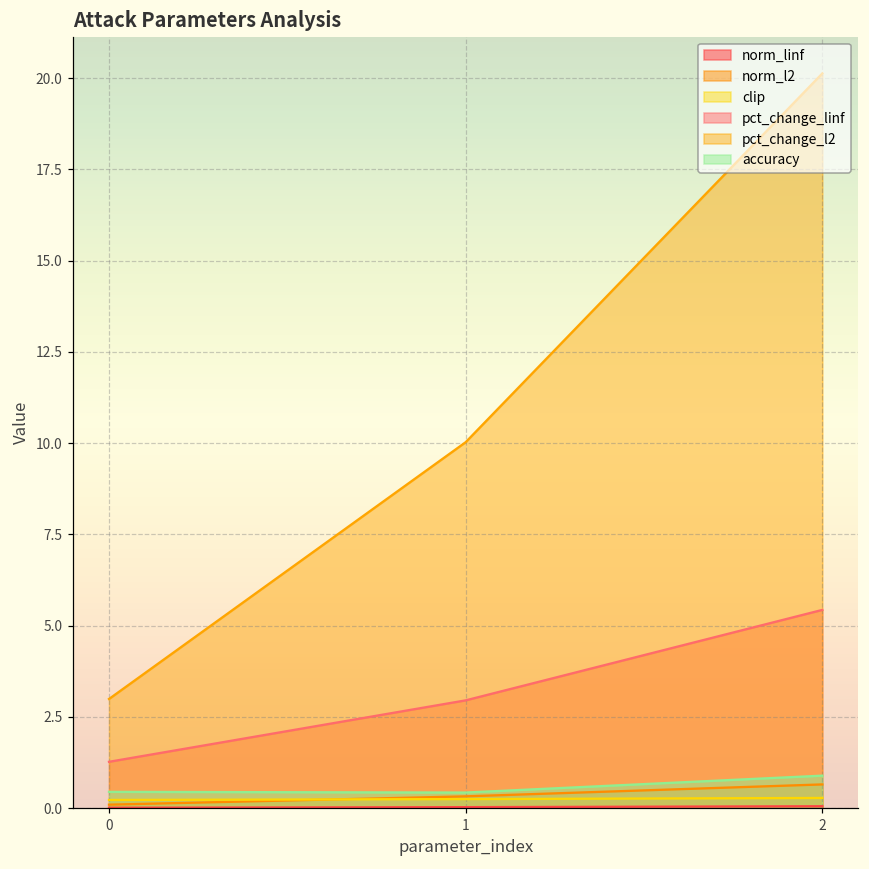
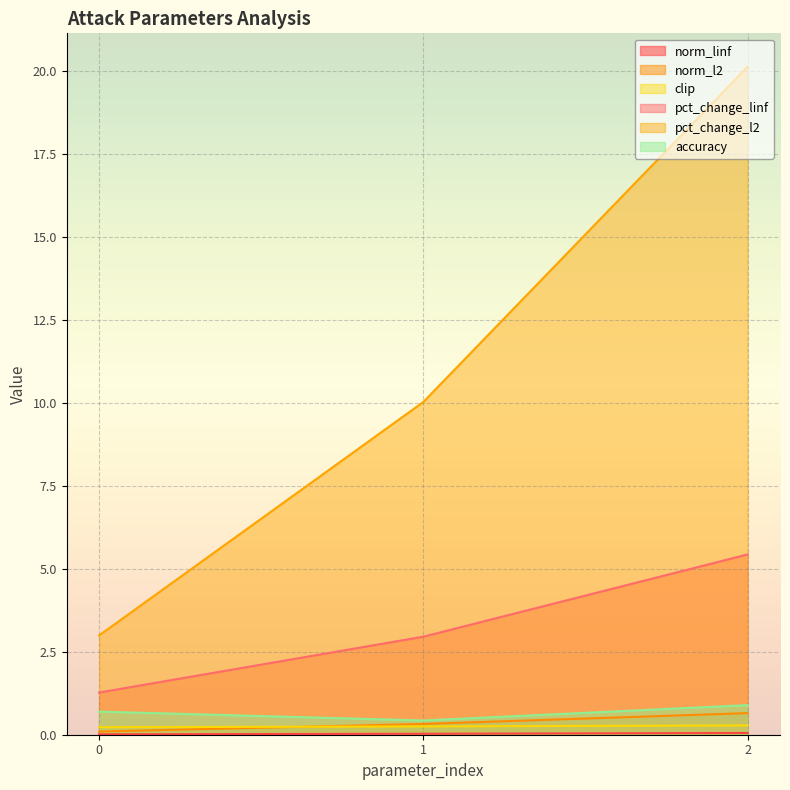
accuracy, 0: 0.4 -> 0.7
